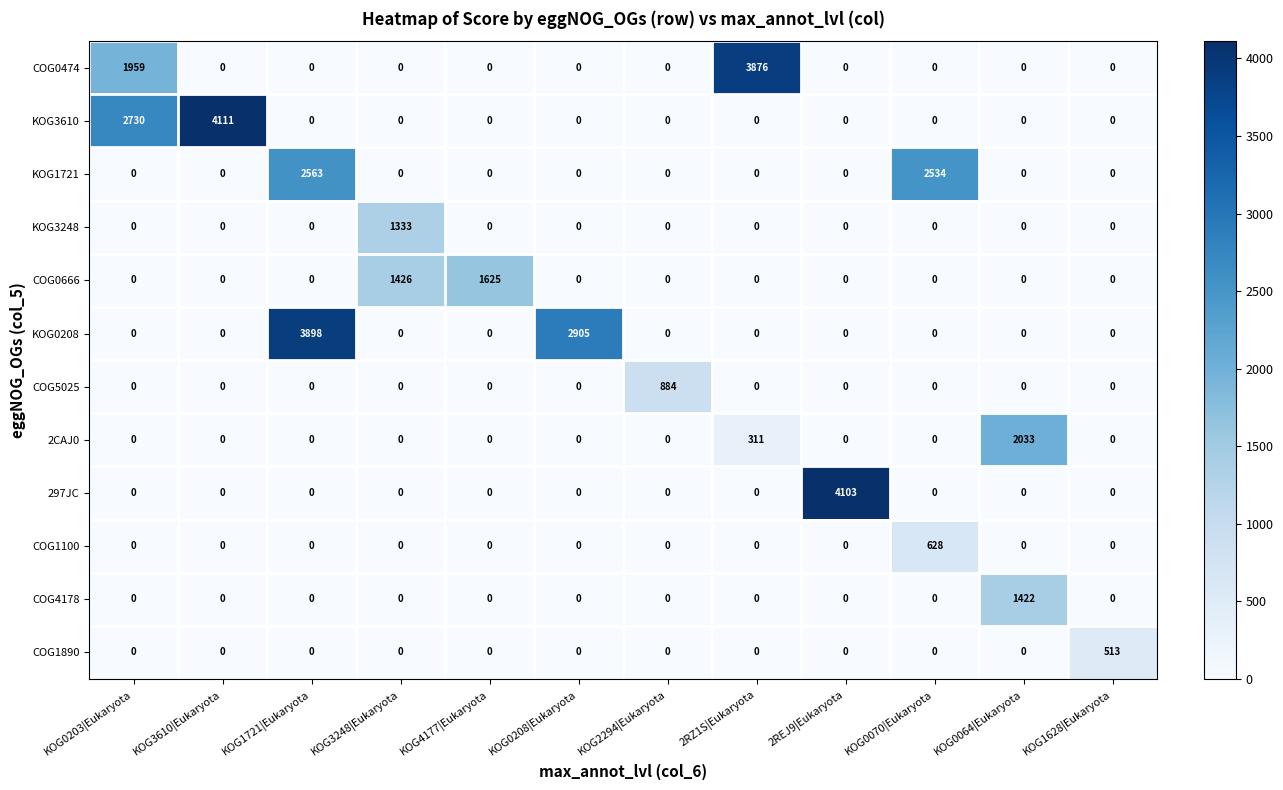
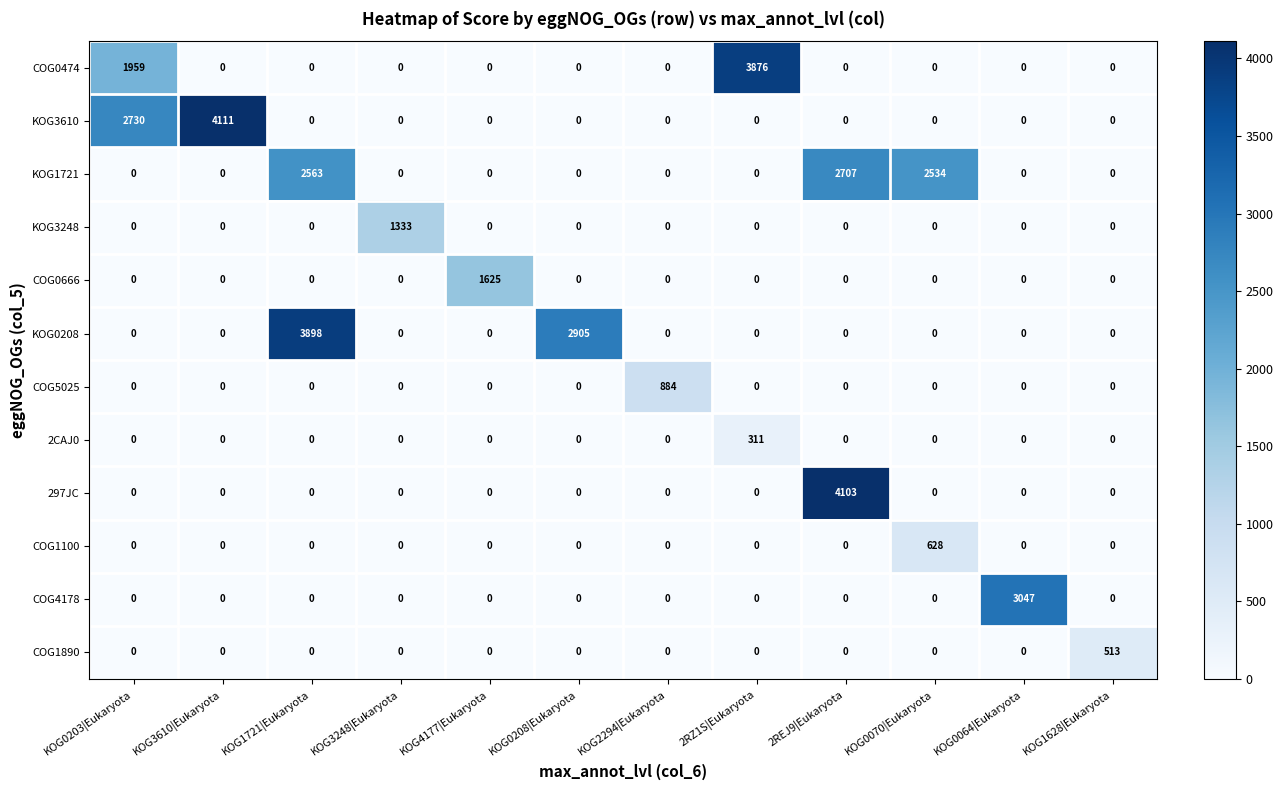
KOG1721, 2REJ9|Eukaryota: 0 -> 2707
COG0666, KOG3248|Eukaryota: 1426 -> 0
2CAJ0, KOG0064|Eukaryota: 2033 -> 0
COG4178, KOG0064|Eukaryota: 1422 -> 3047
